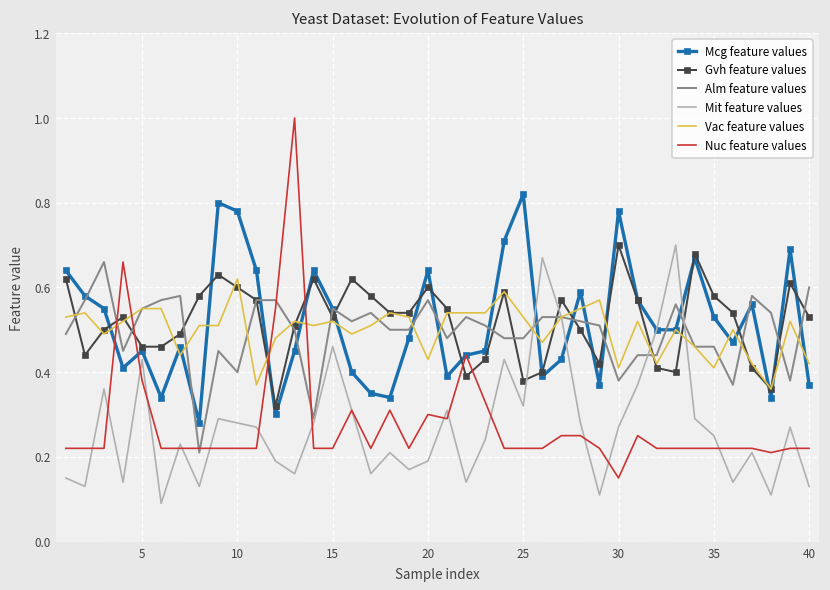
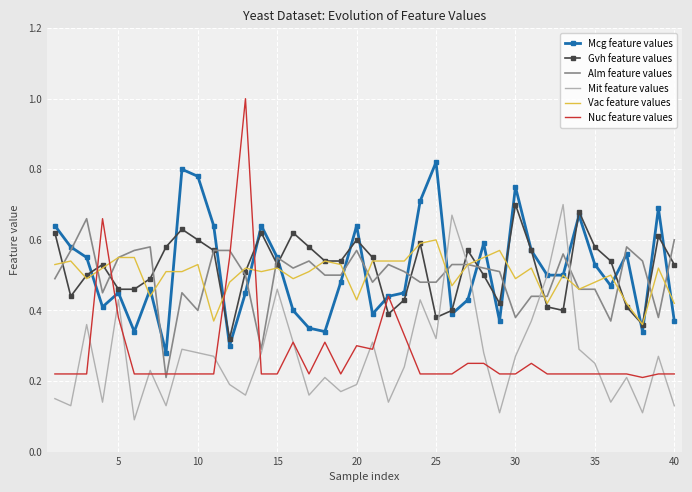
Vac feature values, 10: 0.62 -> 0.53
Vac feature values, 25: 0.53 -> 0.60
Mcg feature values, 30: 0.78 -> 0.75
Vac feature values, 30: 0.41 -> 0.49
Nuc feature values, 30: 0.15 -> 0.22
Vac feature values, 35: 0.41 -> 0.48
